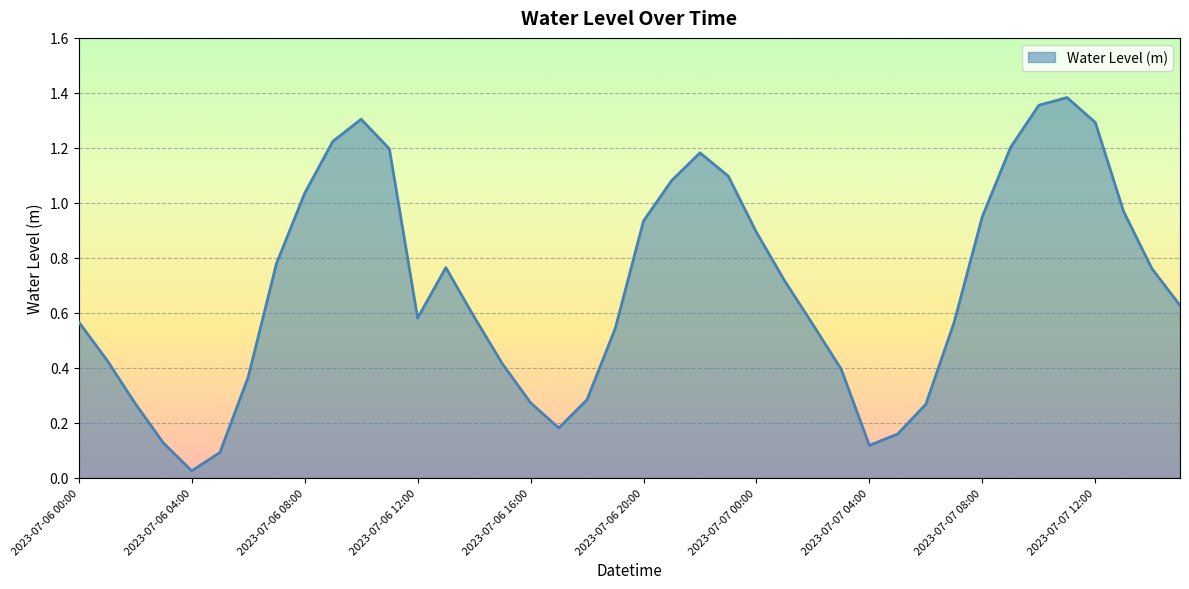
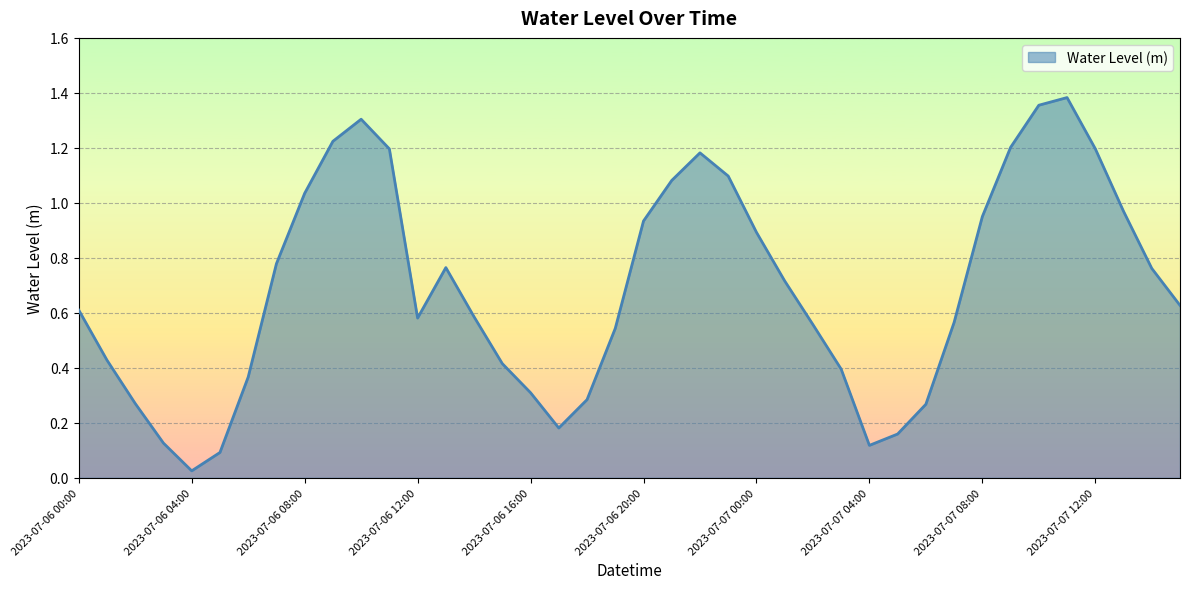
2023-07-06 00:00: 0.57 -> 0.61
2023-07-06 16:00: 0.27 -> 0.31
2023-07-07 12:00: 1.29 -> 1.20
